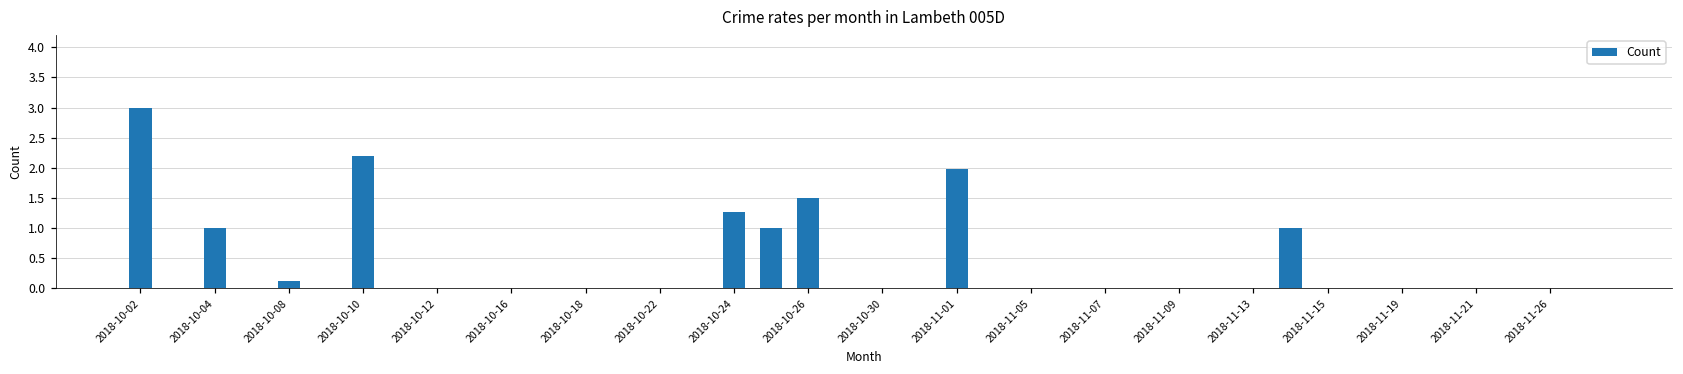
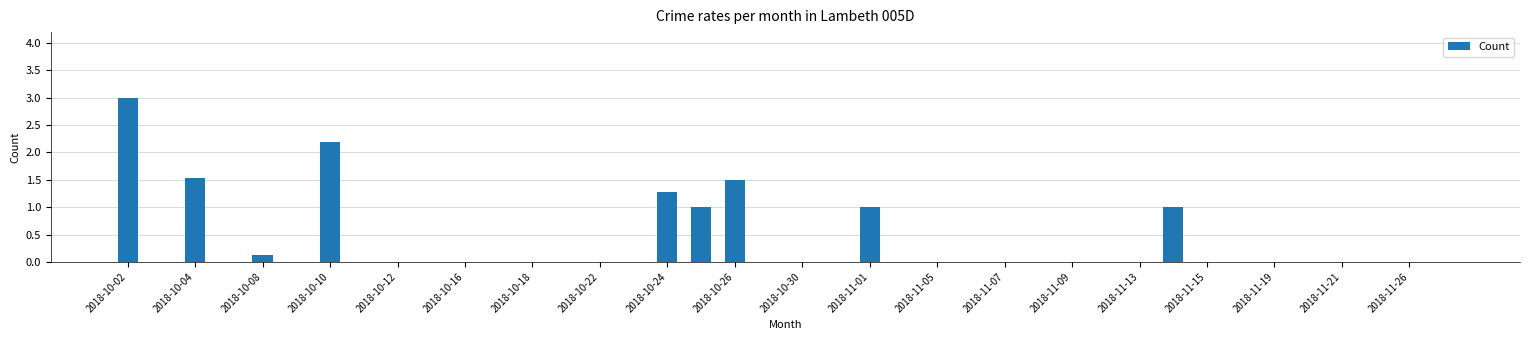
2018-10-04: 1.0 -> 1.5
2018-11-01: 2.0 -> 1.0
